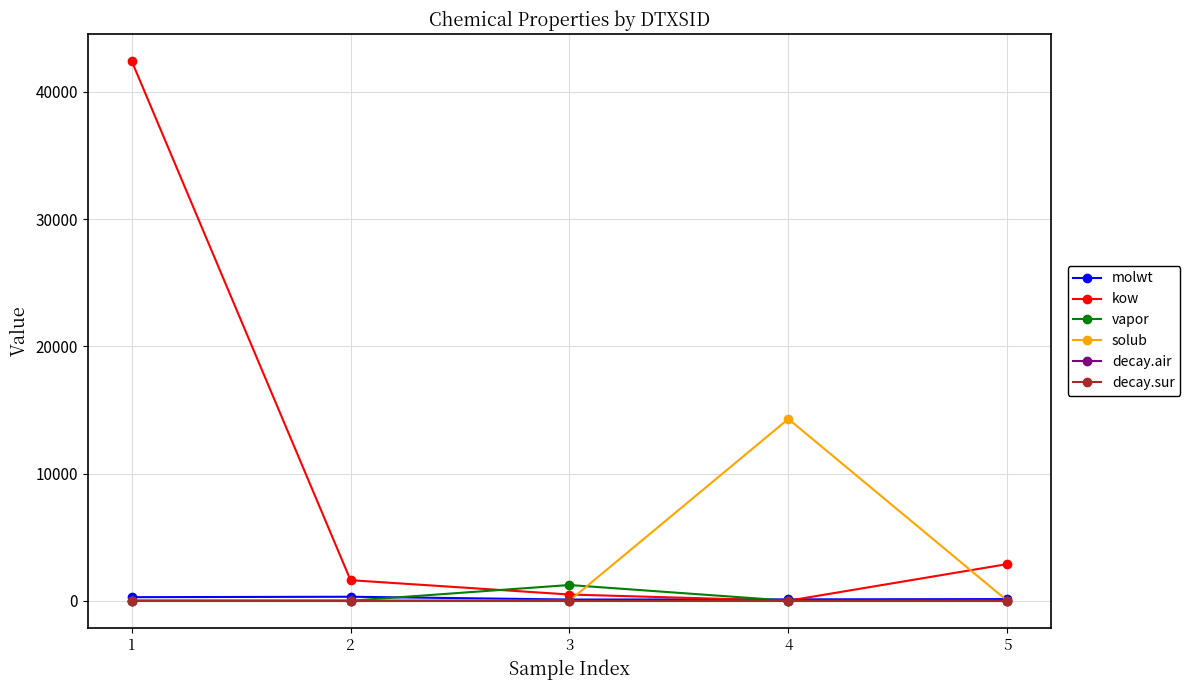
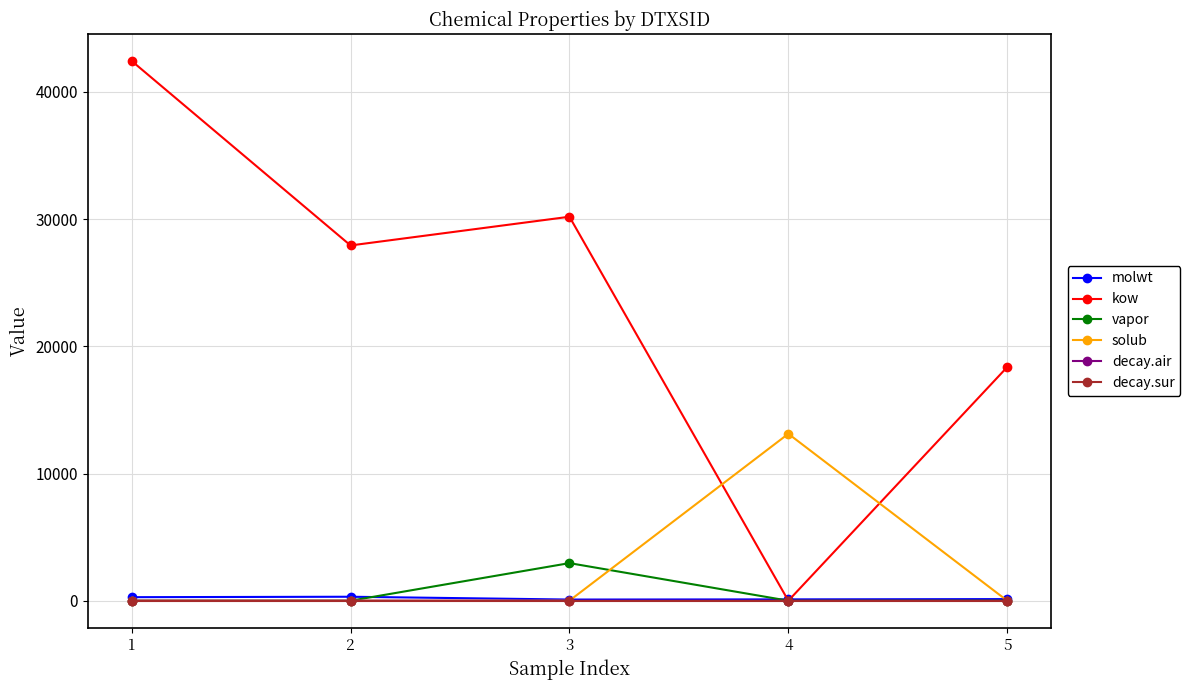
kow, 2: 1600 -> 27900
kow, 3: 500 -> 30200
vapor, 3: 1200 -> 3000
solub, 4: 14300 -> 13100
kow, 5: 2900 -> 18400
